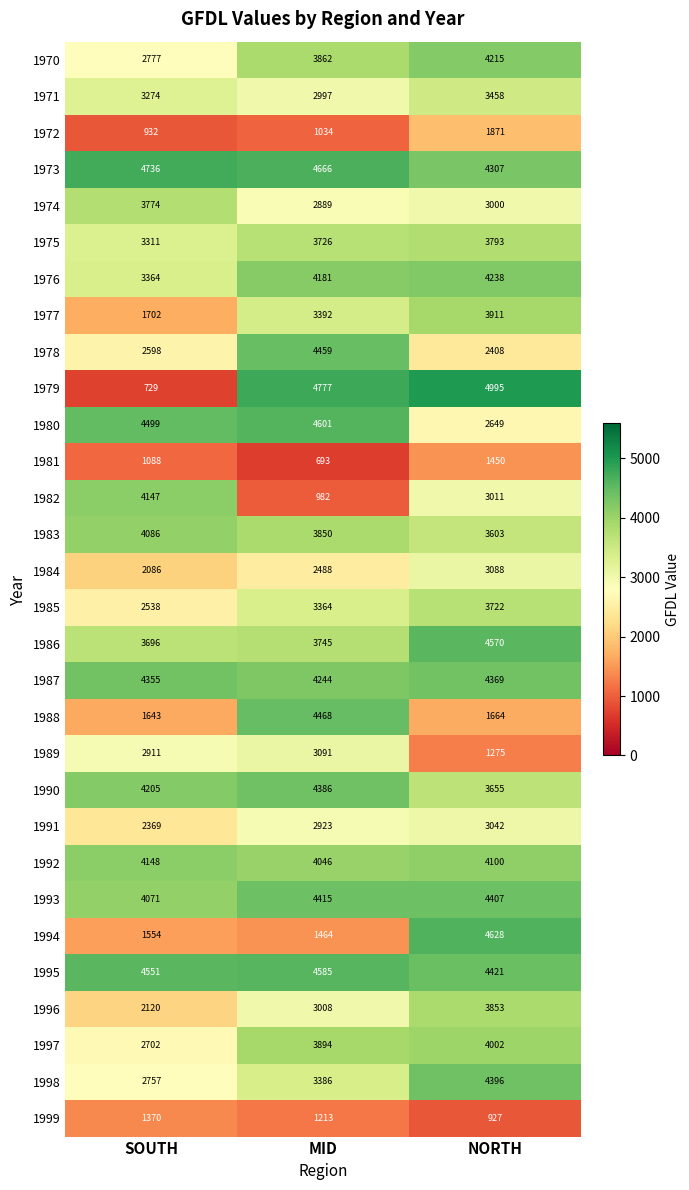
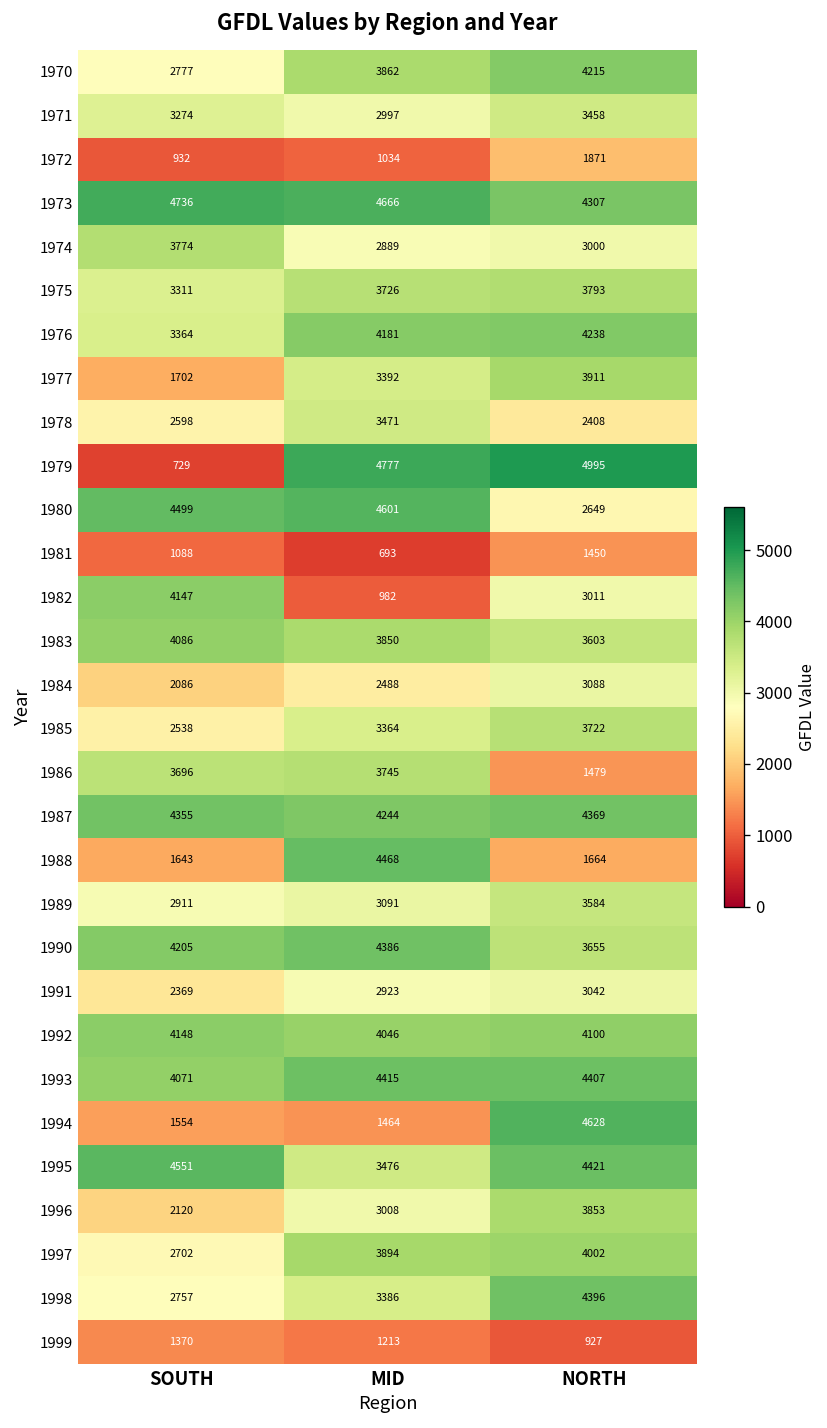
1978, MID: 4459 -> 3471
1986, NORTH: 4570 -> 1479
1989, NORTH: 1275 -> 3584
1995, MID: 4585 -> 3476
